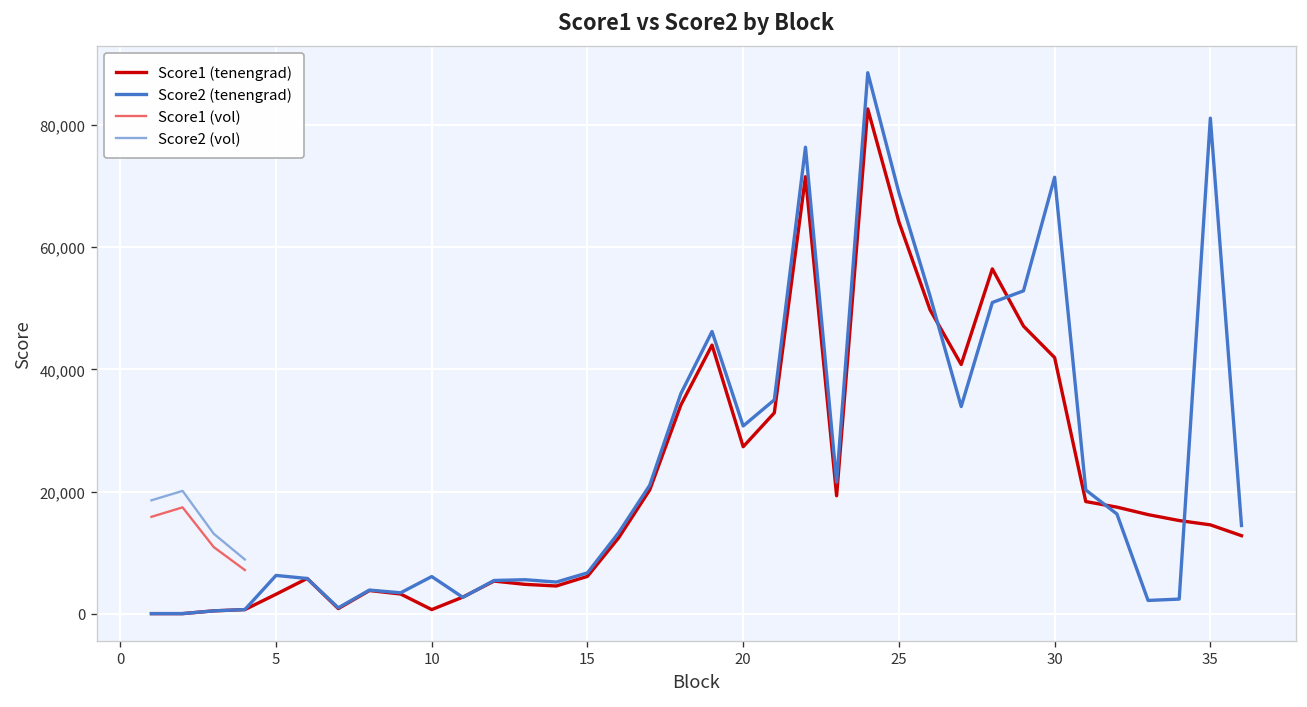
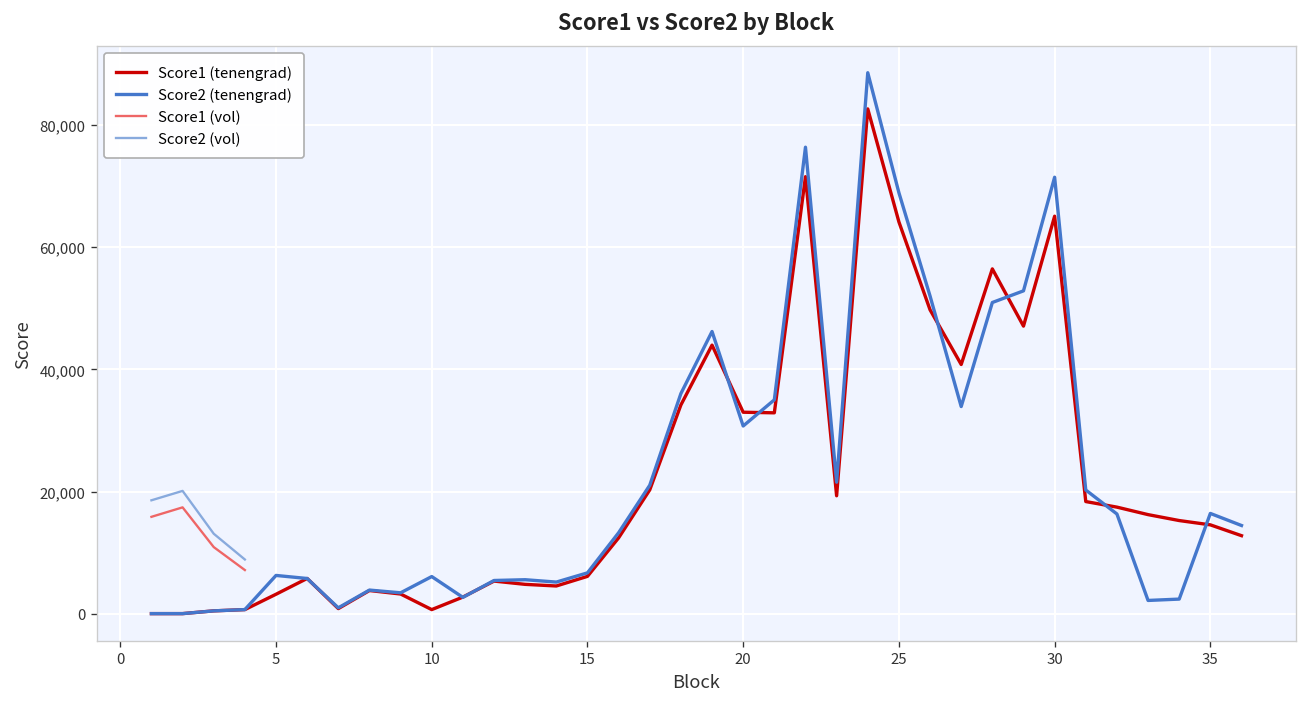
Score1 (tenengrad), 20: 27,000 -> 33,000
Score1 (tenengrad), 30: 42,000 -> 65,000
Score2 (tenengrad), 35: 81,000 -> 16,000
